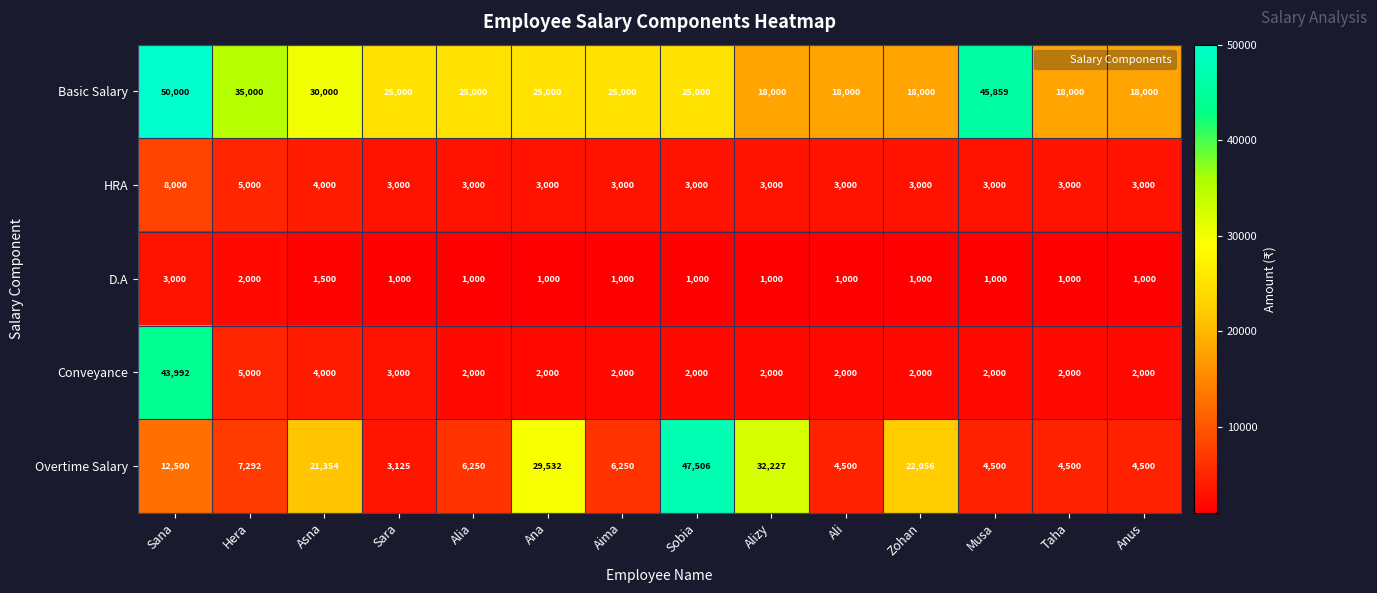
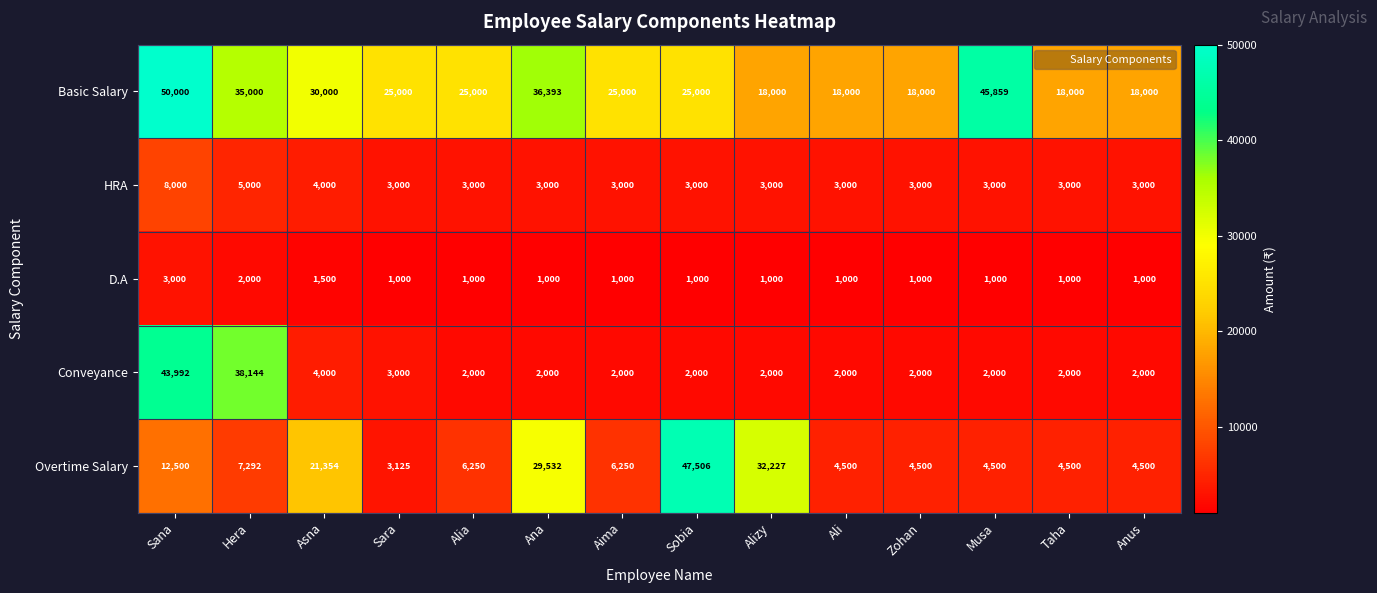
Basic Salary, Ana: 25,000 -> 36,393
Conveyance, Hera: 5,000 -> 38,144
Overtime Salary, Zohan: 22,056 -> 4,500
